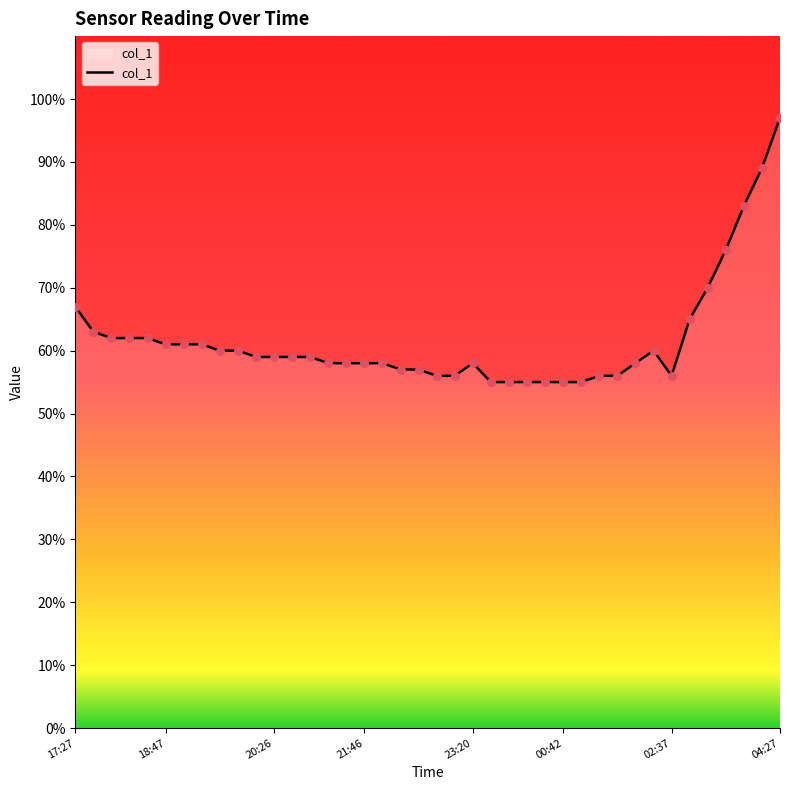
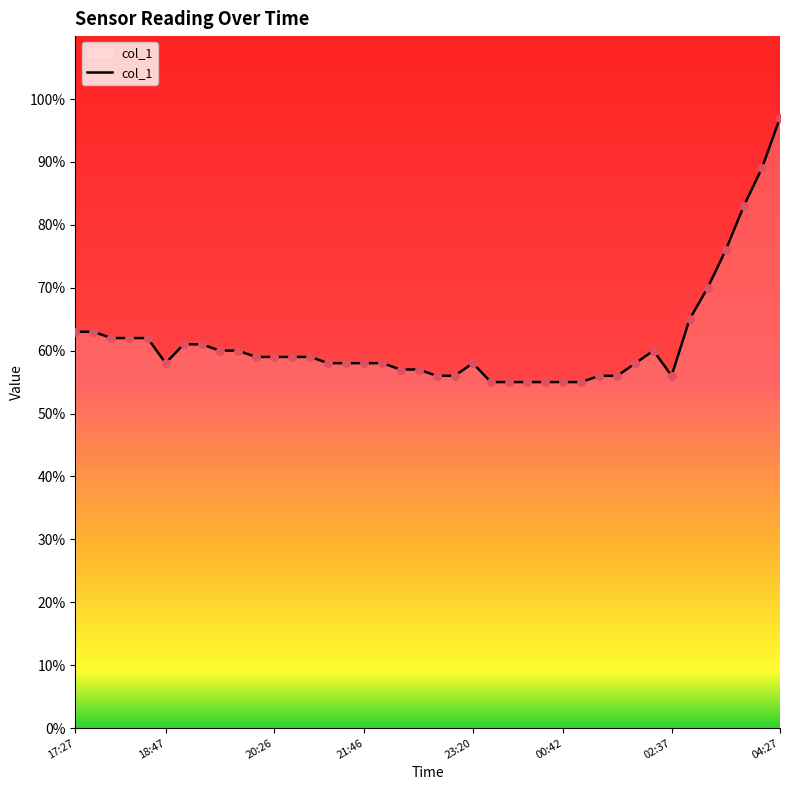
17:27: 67% -> 63%
18:47: 61% -> 58%
